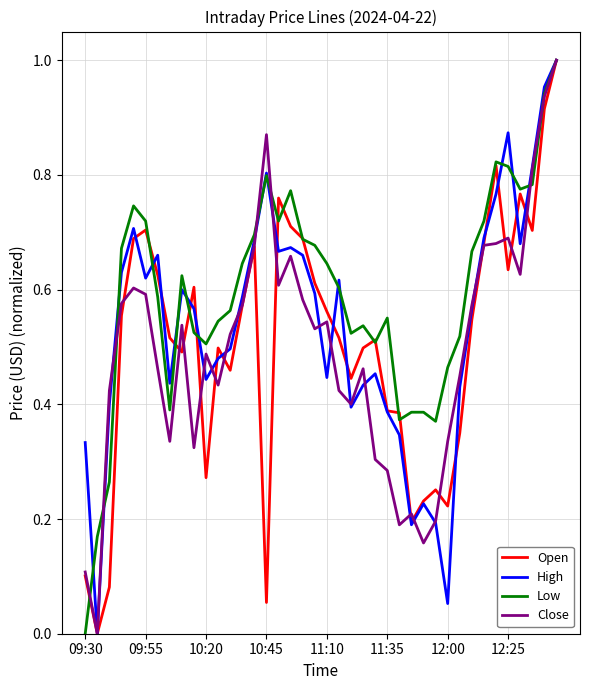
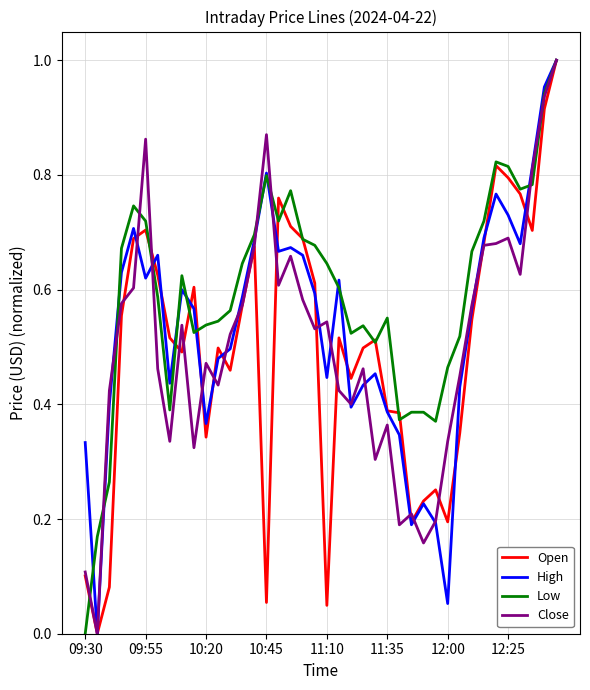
Close, 09:55: 0.59 -> 0.86
Open, 10:20: 0.27 -> 0.34
High, 10:20: 0.44 -> 0.37
Low, 10:20: 0.51 -> 0.54
Close, 10:20: 0.49 -> 0.47
Open, 11:10: 0.56 -> 0.05
Close, 11:35: 0.28 -> 0.36
Open, 12:00: 0.22 -> 0.20
Open, 12:25: 0.63 -> 0.80
High, 12:25: 0.87 -> 0.73
